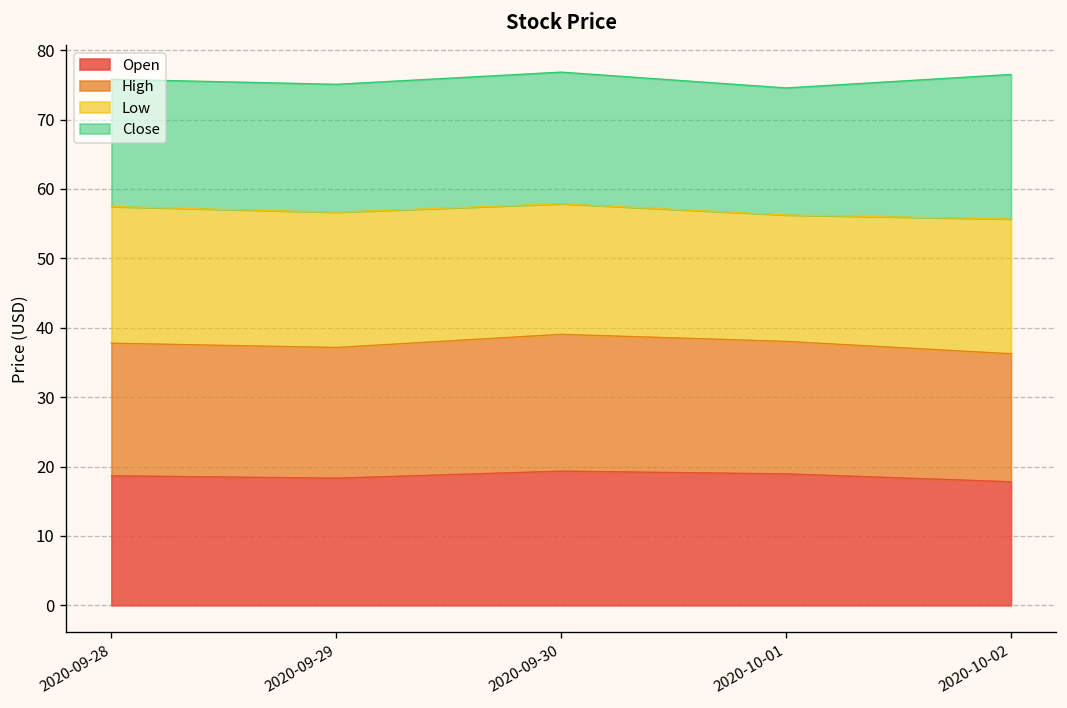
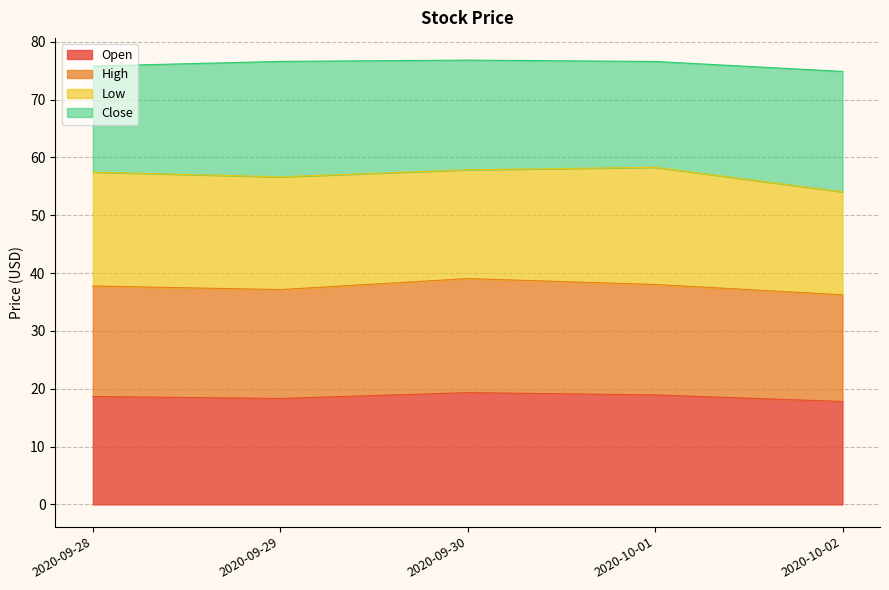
Close, 2020-09-29: 18 -> 20
Low, 2020-10-01: 18 -> 20
Low, 2020-10-02: 19 -> 18
